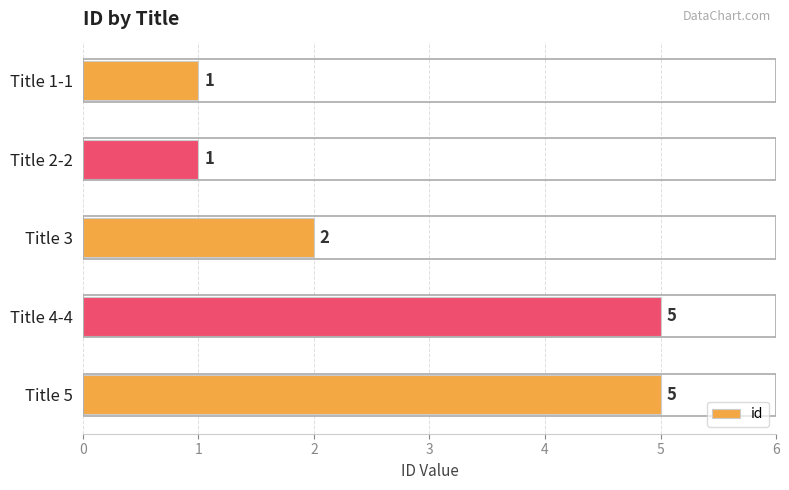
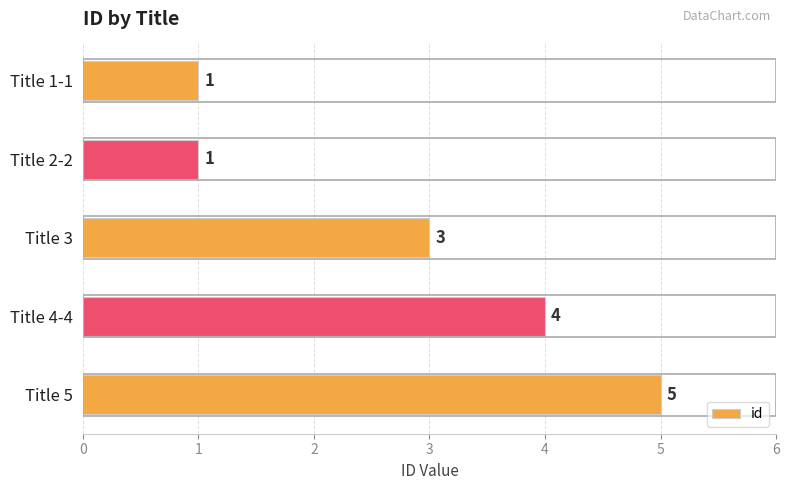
Title 3: 2 -> 3
Title 4-4: 5 -> 4
